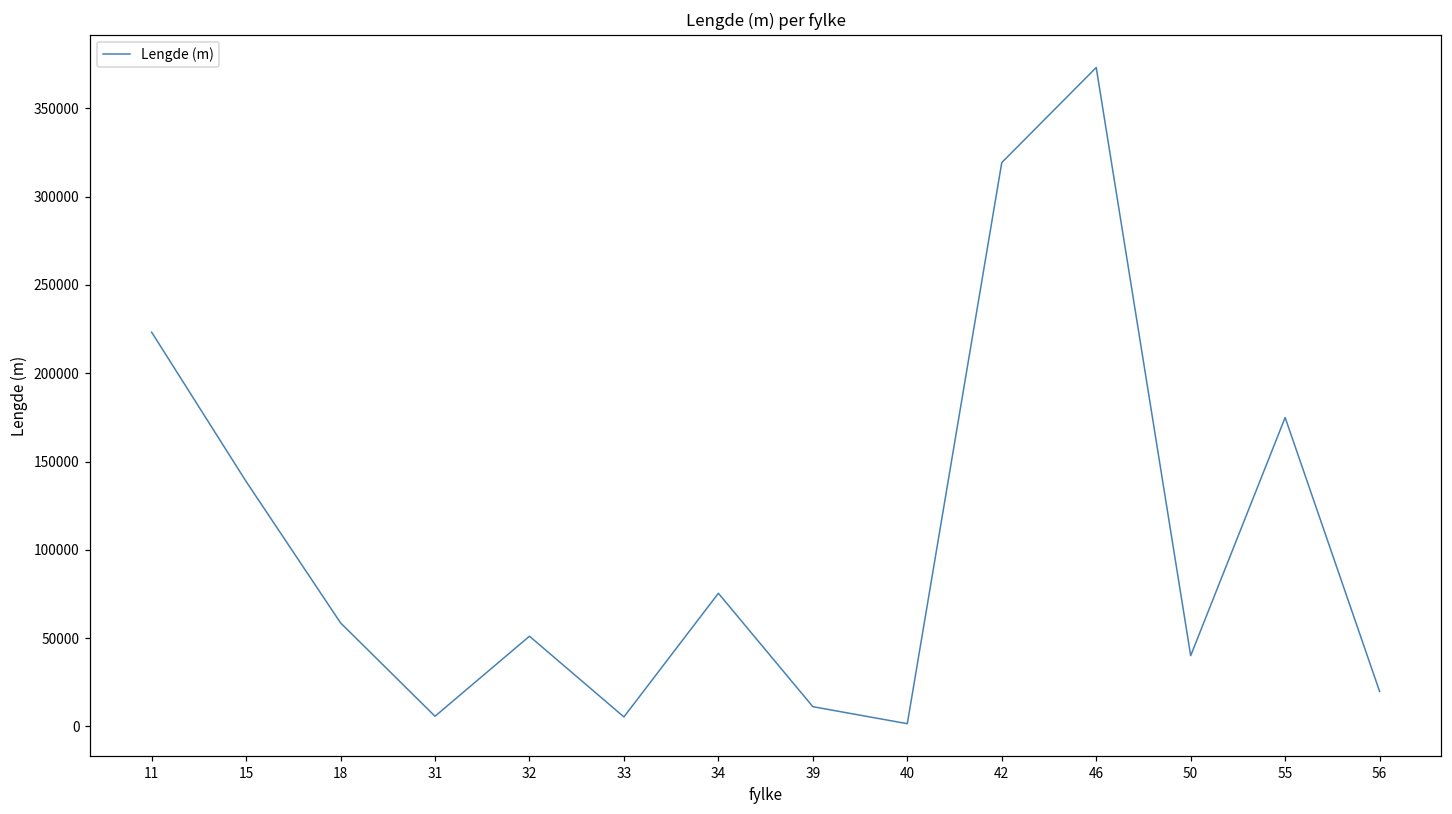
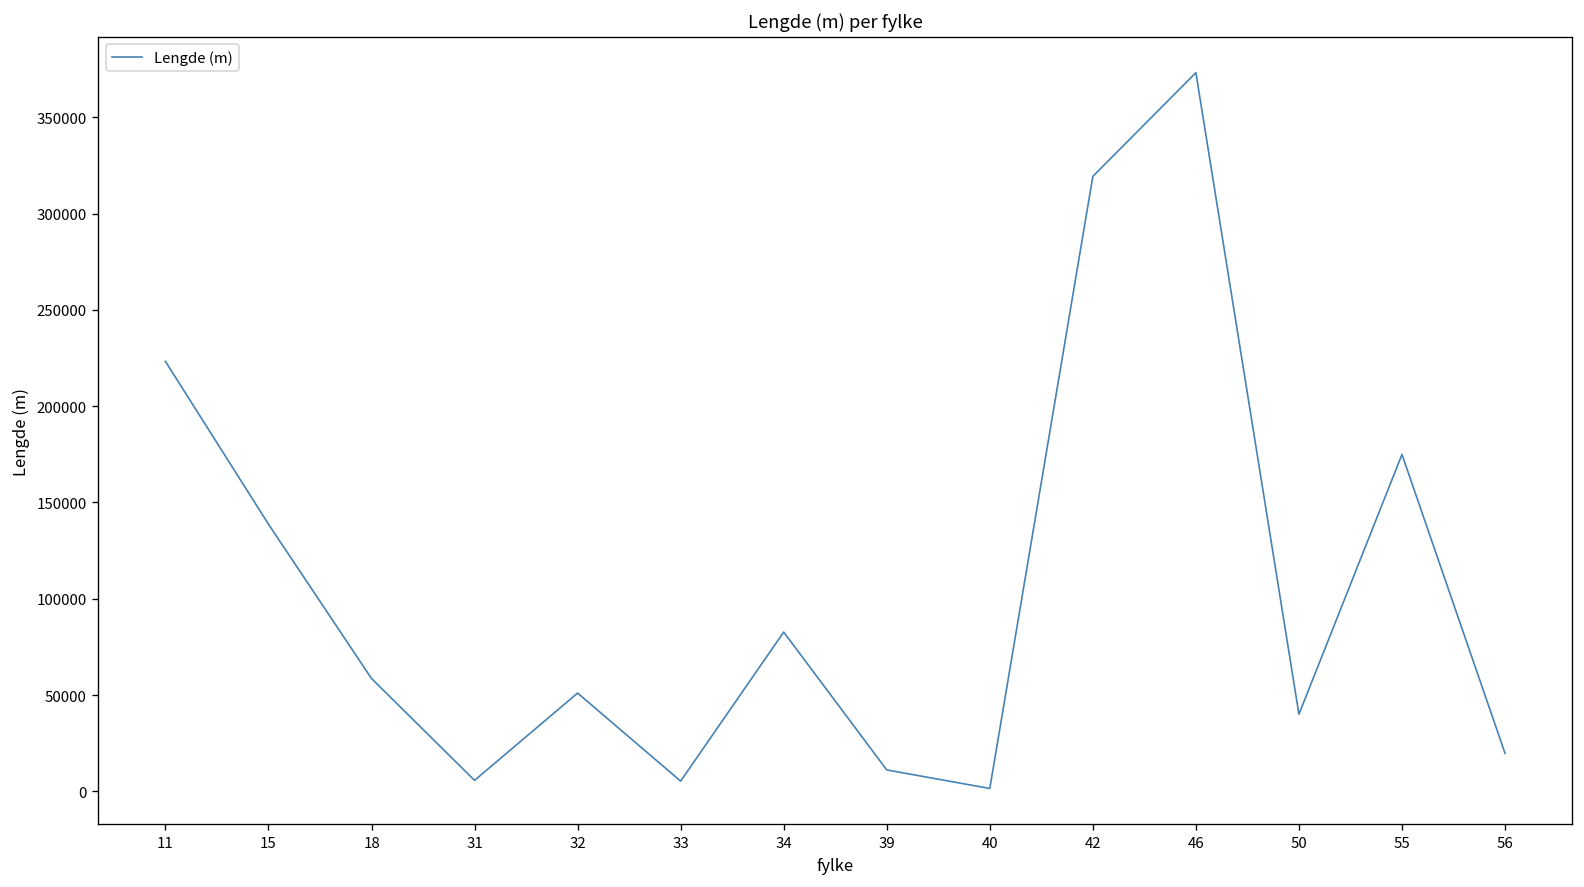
34: 75000 -> 83000
